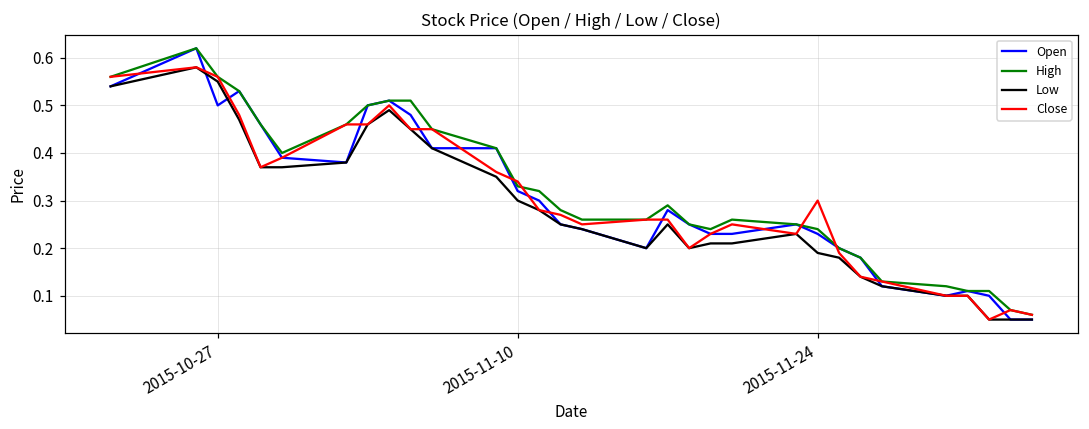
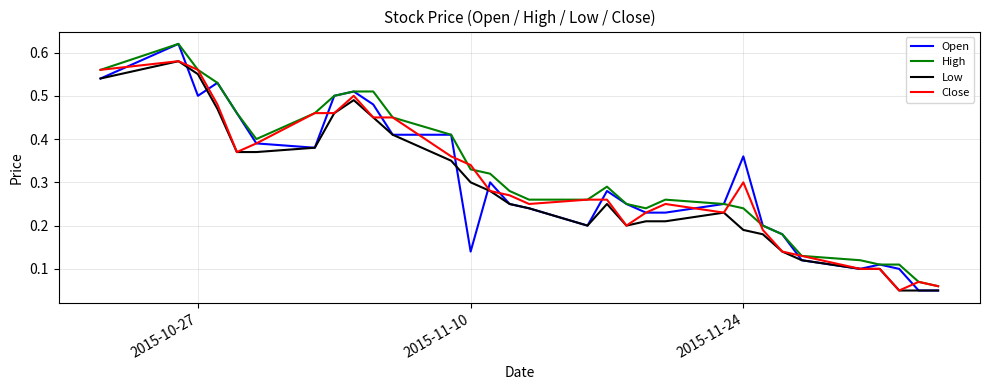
Open, 2015-11-10: 0.32 -> 0.14
Open, 2015-11-24: 0.23 -> 0.36
